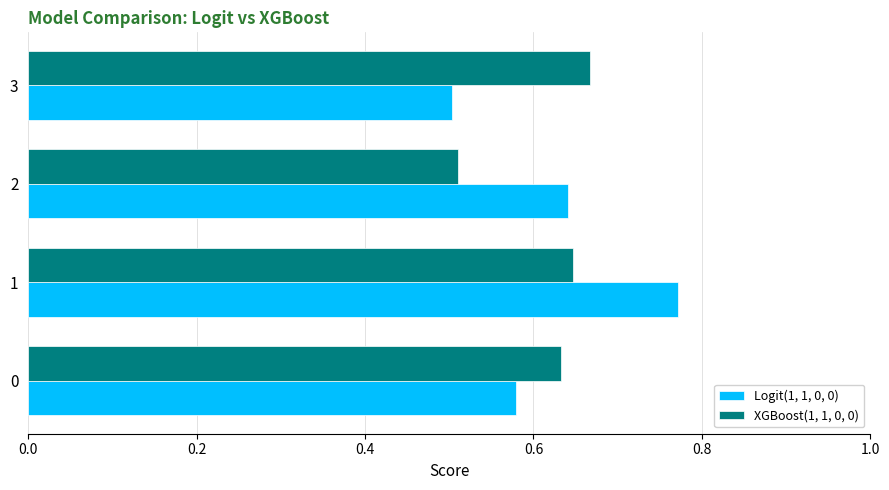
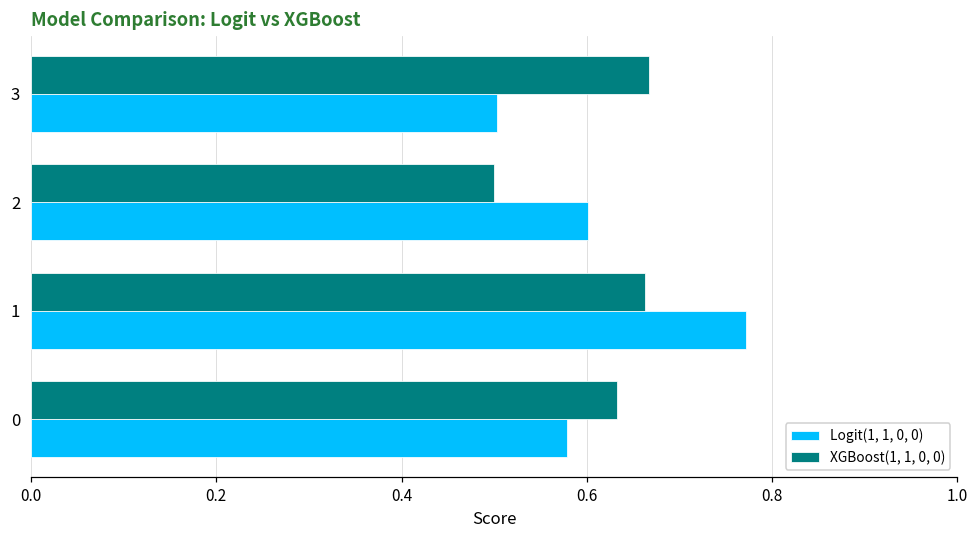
XGBoost(1, 1, 0, 0), 2: 0.51 -> 0.50
Logit(1, 1, 0, 0), 2: 0.64 -> 0.60
XGBoost(1, 1, 0, 0), 1: 0.65 -> 0.66
